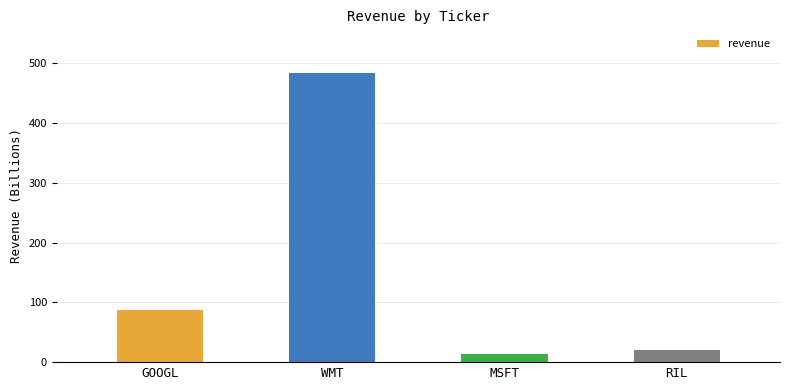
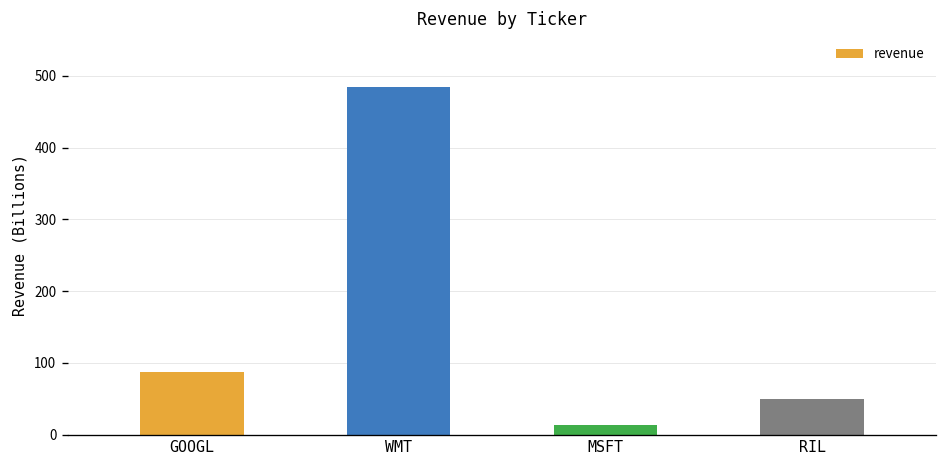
RIL: 20 -> 50
